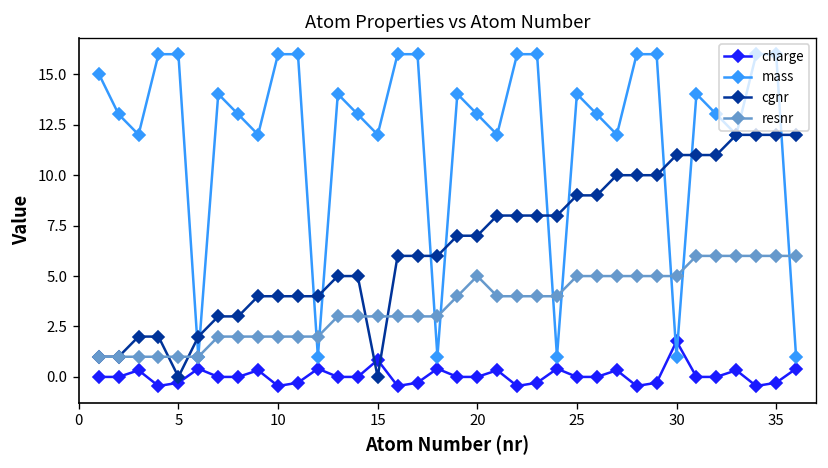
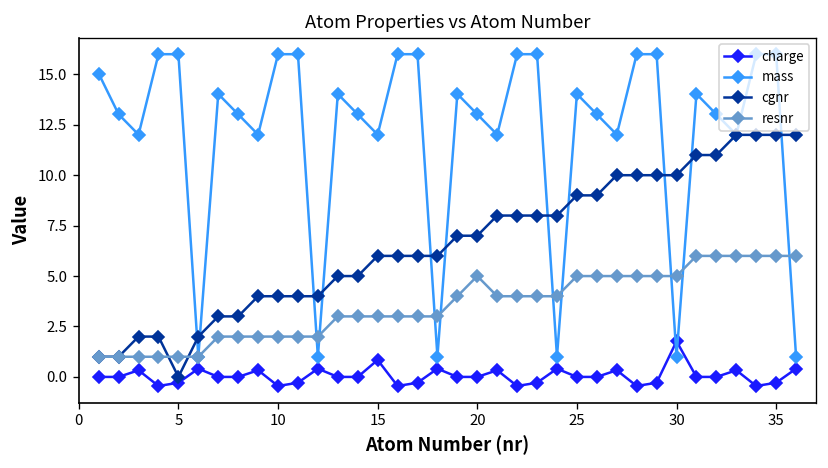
cgnr, 15: 0 -> 6
cgnr, 30: 11 -> 10
